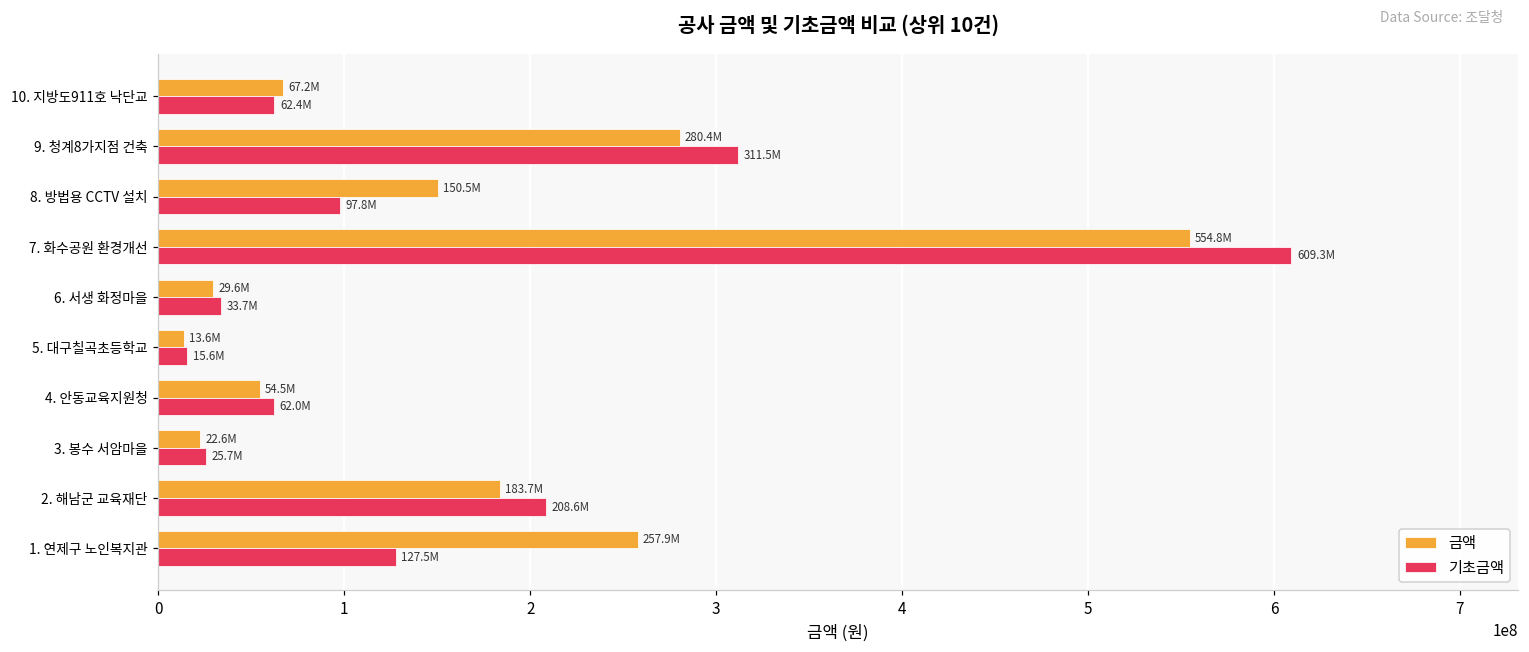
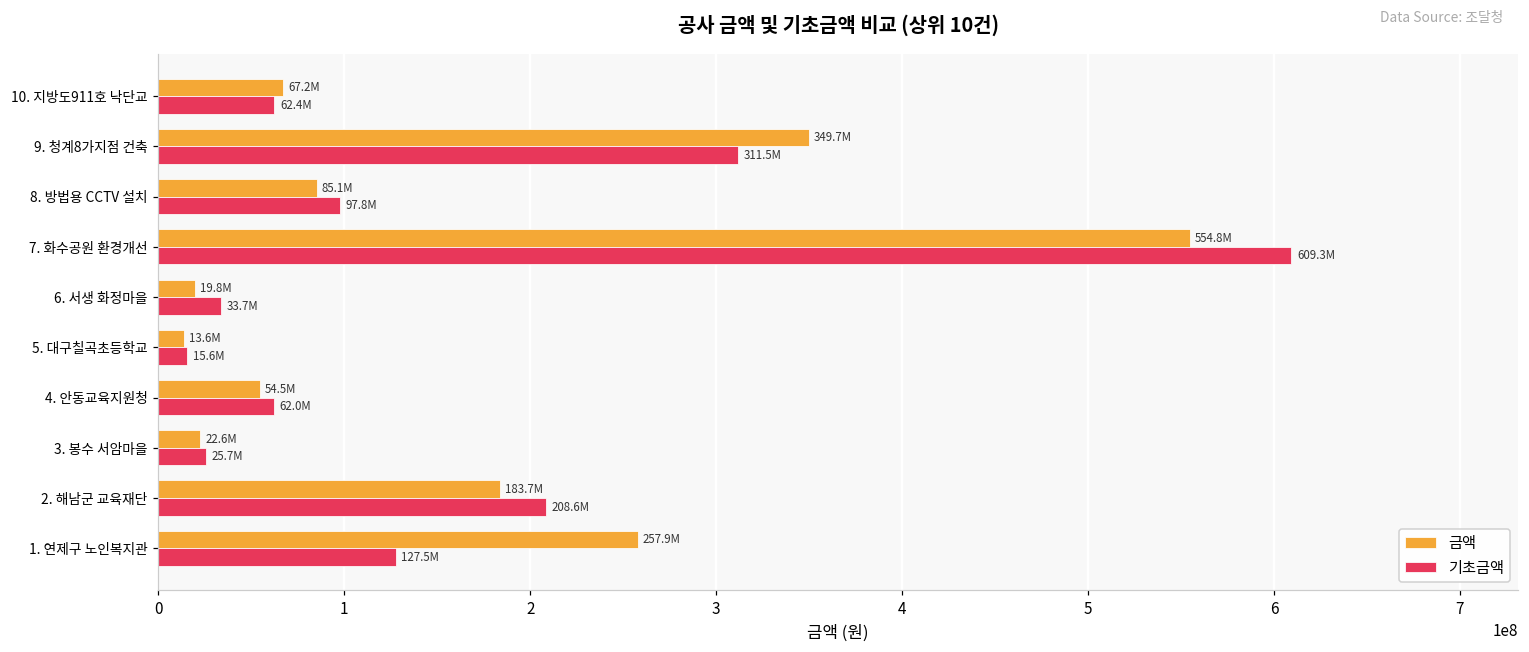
금액, 9. 청계8가지점 건축: 280.4M -> 349.7M
금액, 8. 방법용 CCTV 설치: 150.5M -> 85.1M
금액, 6. 서생 화정마을: 29.6M -> 19.8M
